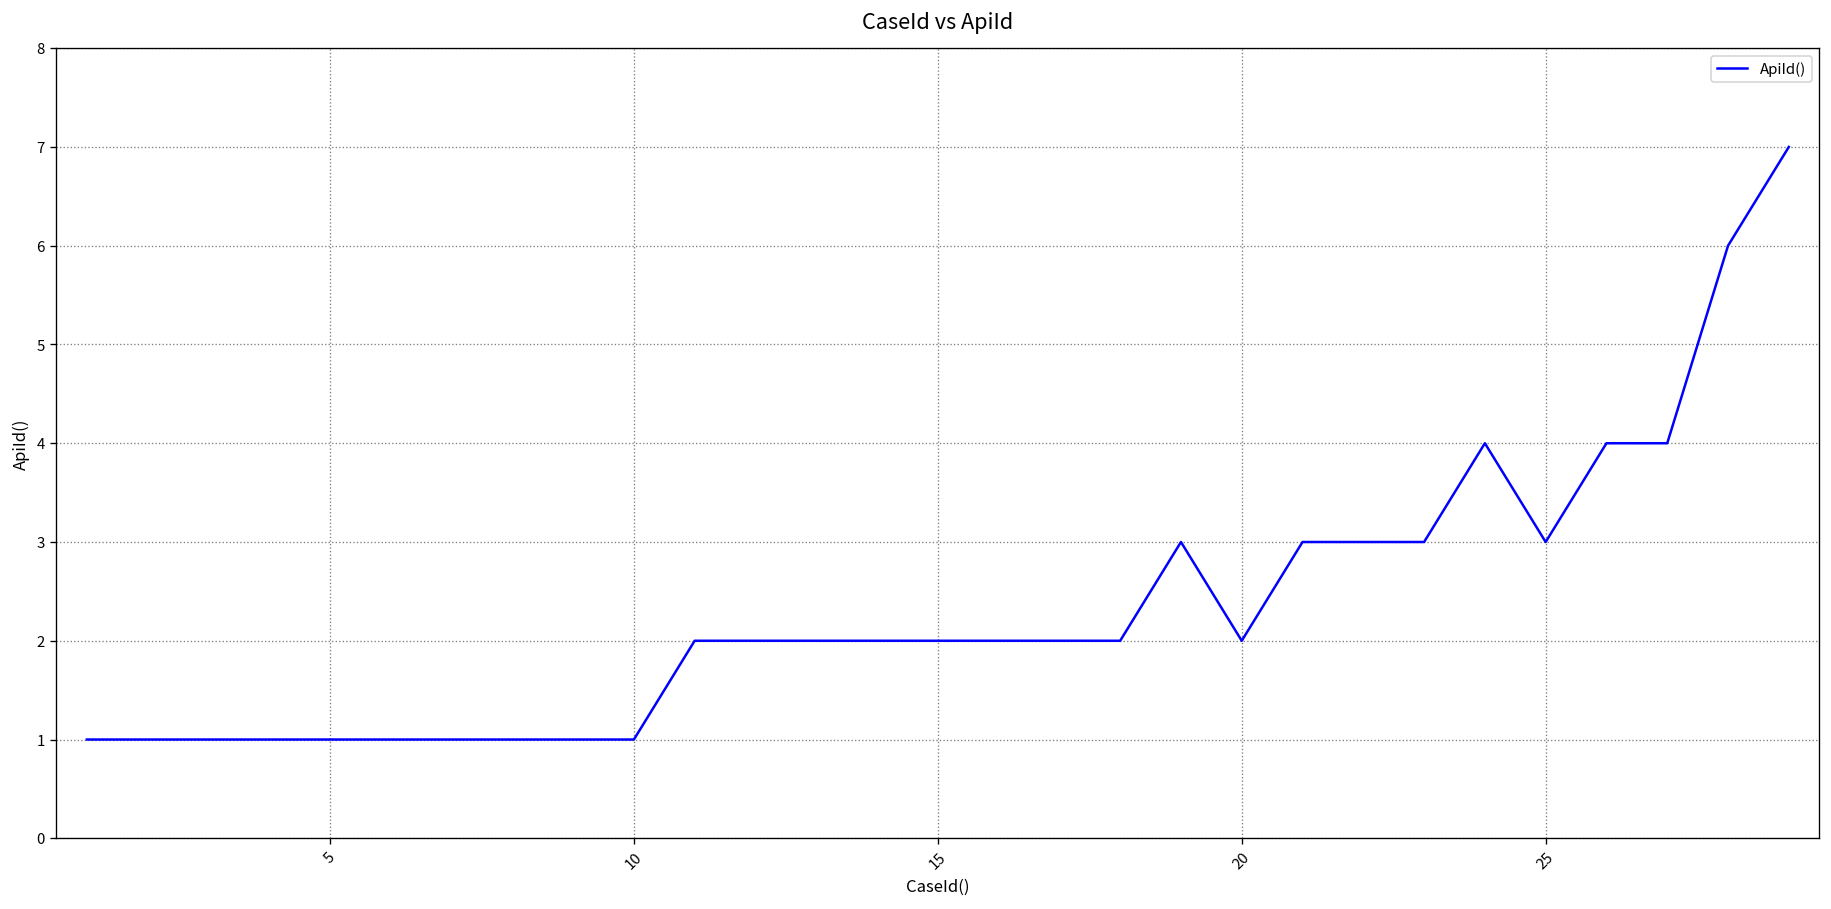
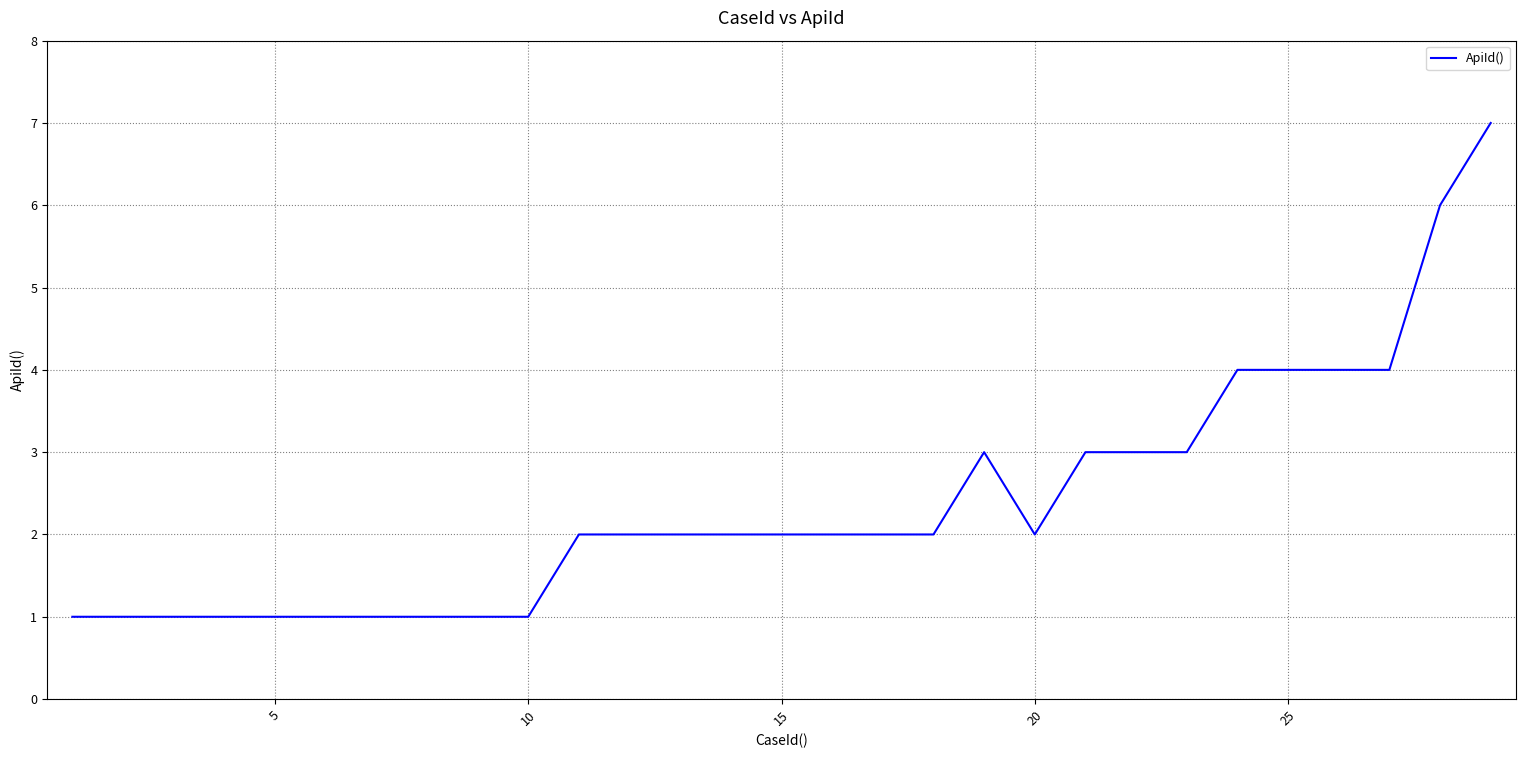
25: 3 -> 4
